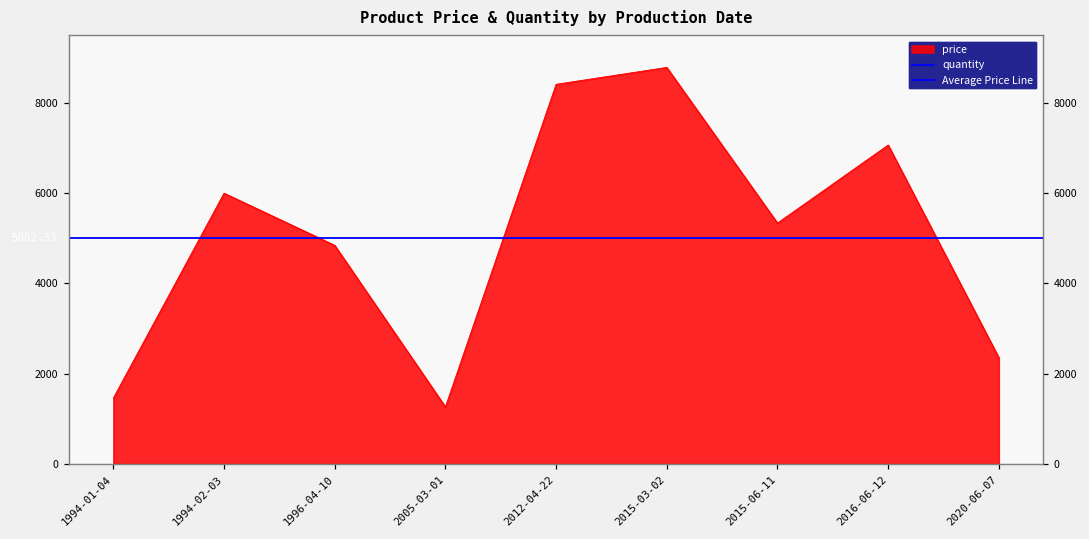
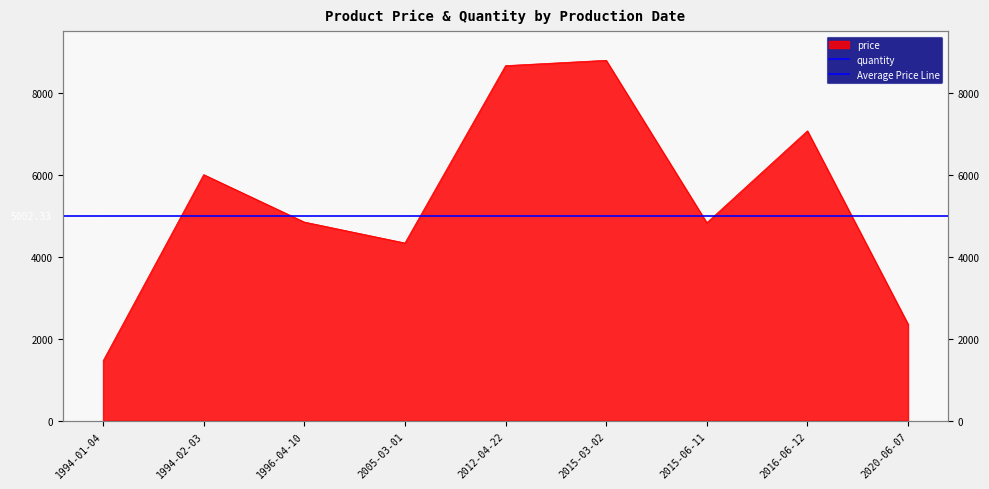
price, 2005-03-01: 1300 -> 4300
price, 2012-04-22: 8400 -> 8700
price, 2015-06-11: 5300 -> 4800
